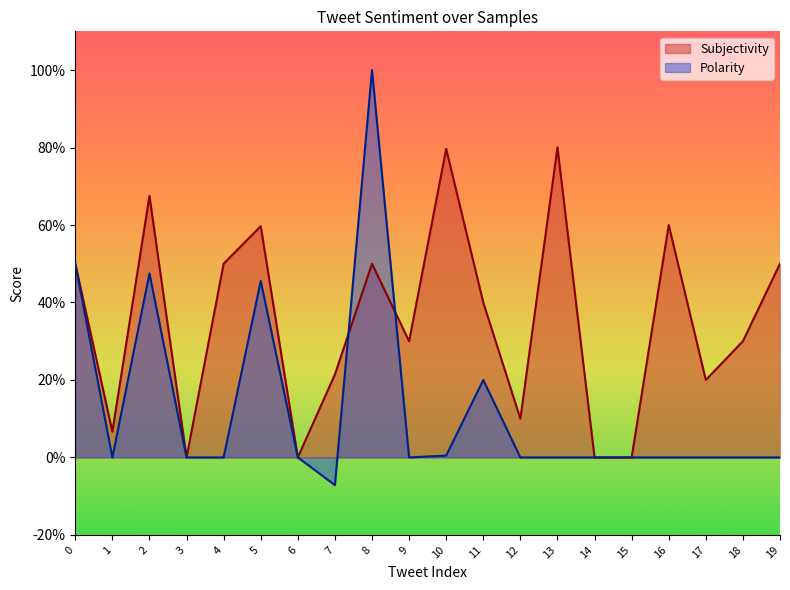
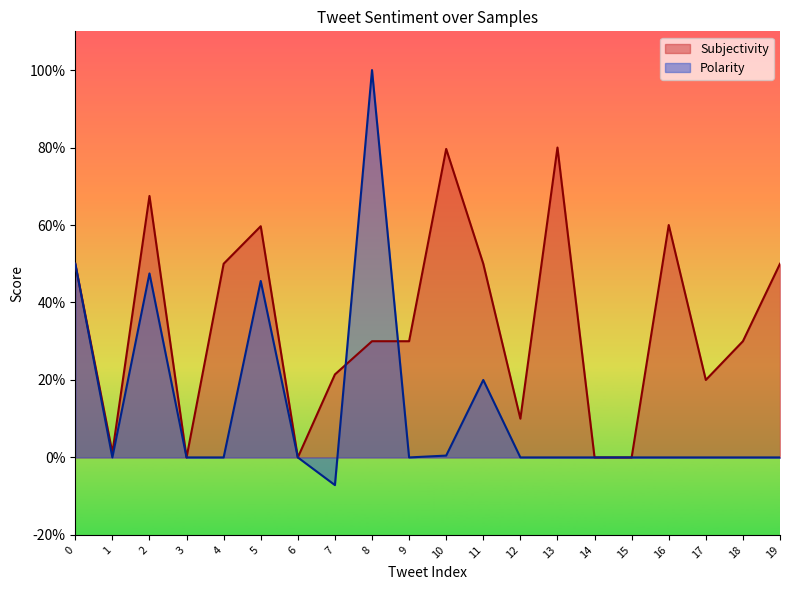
Subjectivity, 1: 7% -> 1%
Subjectivity, 8: 50% -> 30%
Subjectivity, 11: 40% -> 50%
